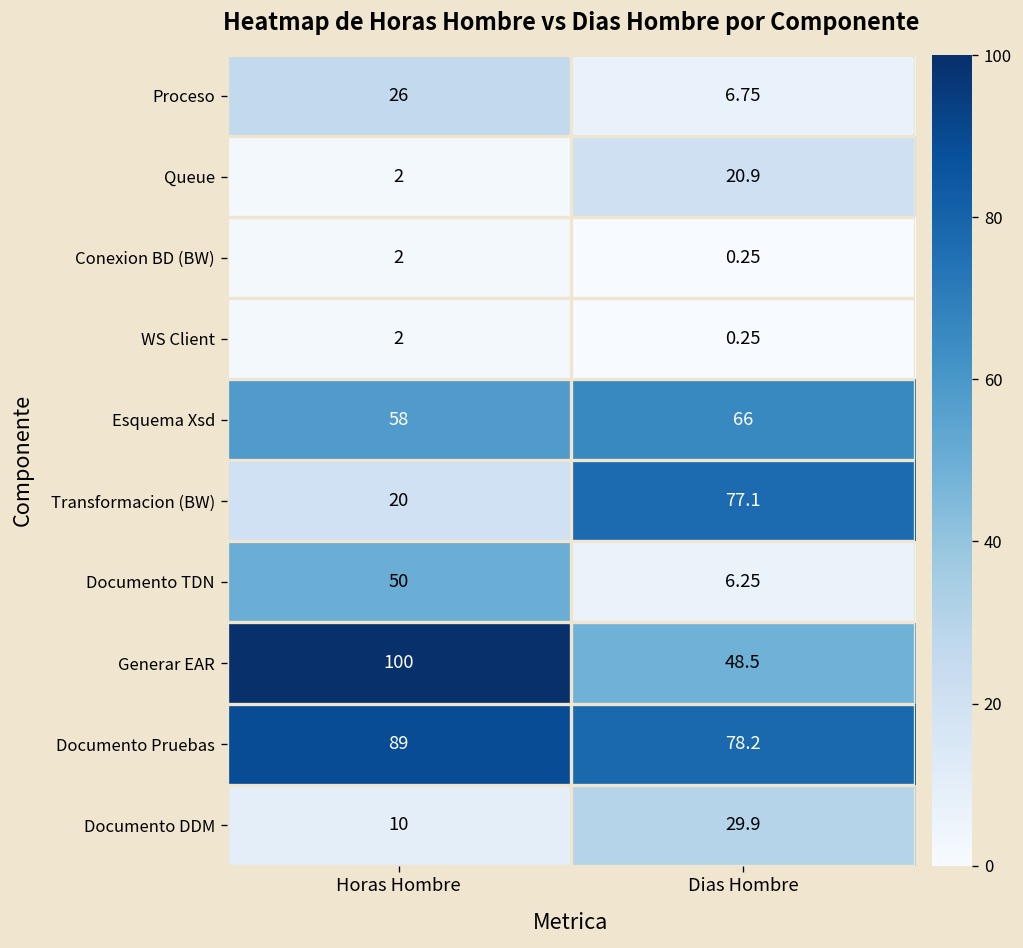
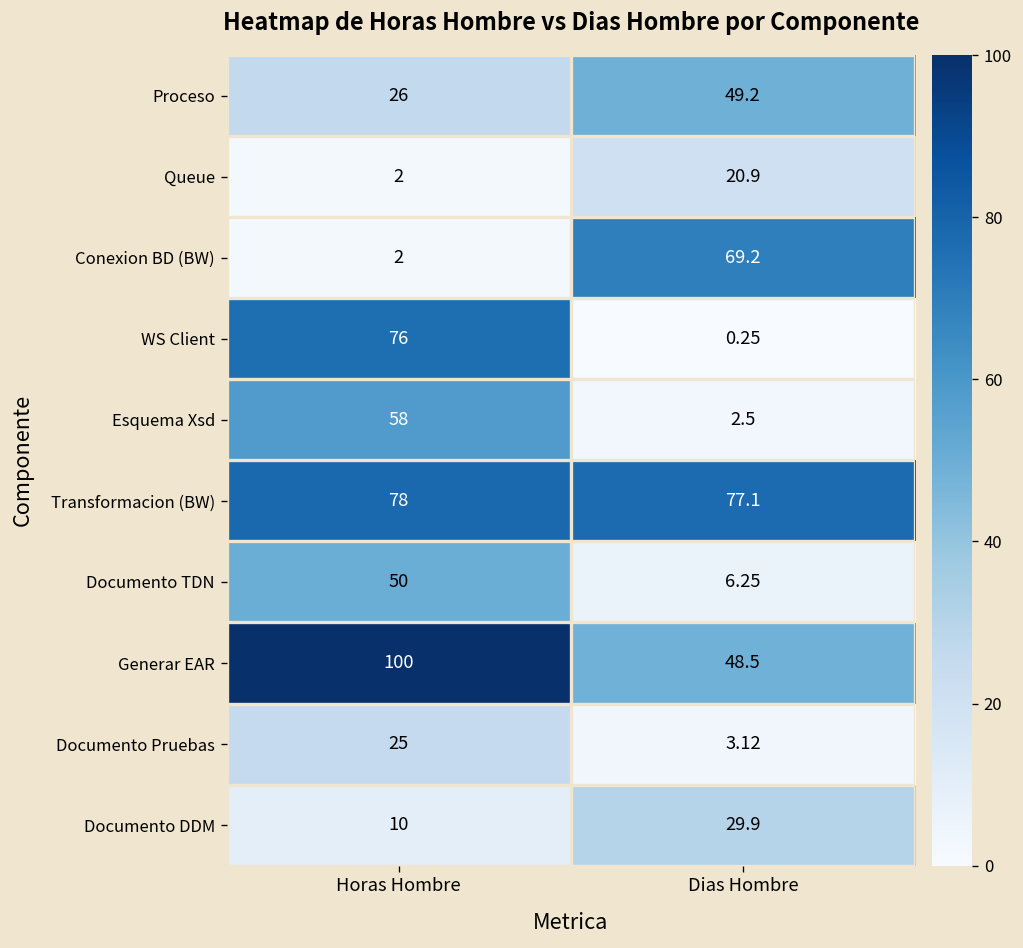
Proceso, Dias Hombre: 6.75 -> 49.2
Conexion BD (BW), Dias Hombre: 0.25 -> 69.2
WS Client, Horas Hombre: 2 -> 76
Esquema Xsd, Dias Hombre: 66 -> 2.5
Transformacion (BW), Horas Hombre: 20 -> 78
Documento Pruebas, Horas Hombre: 89 -> 25
Documento Pruebas, Dias Hombre: 78.2 -> 3.12
